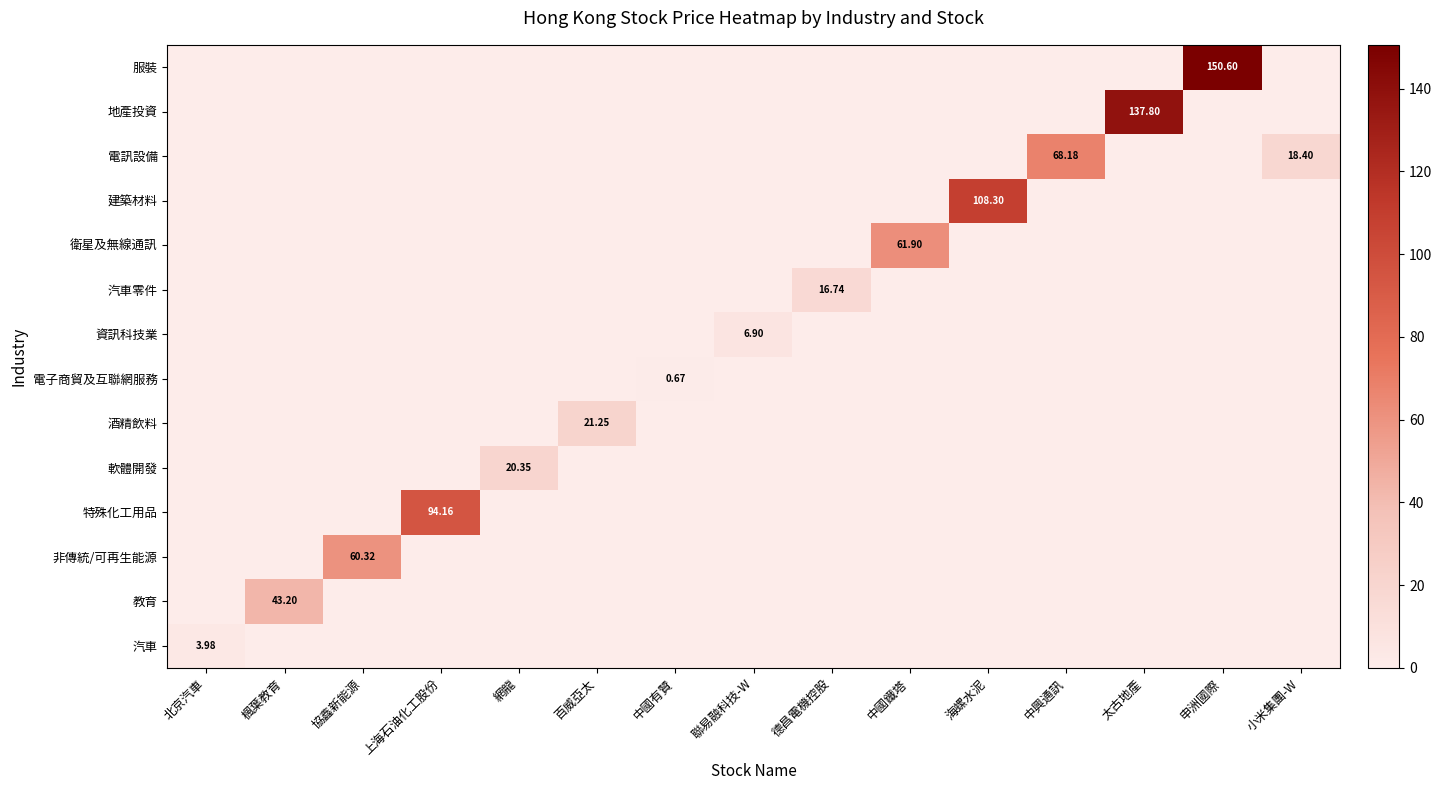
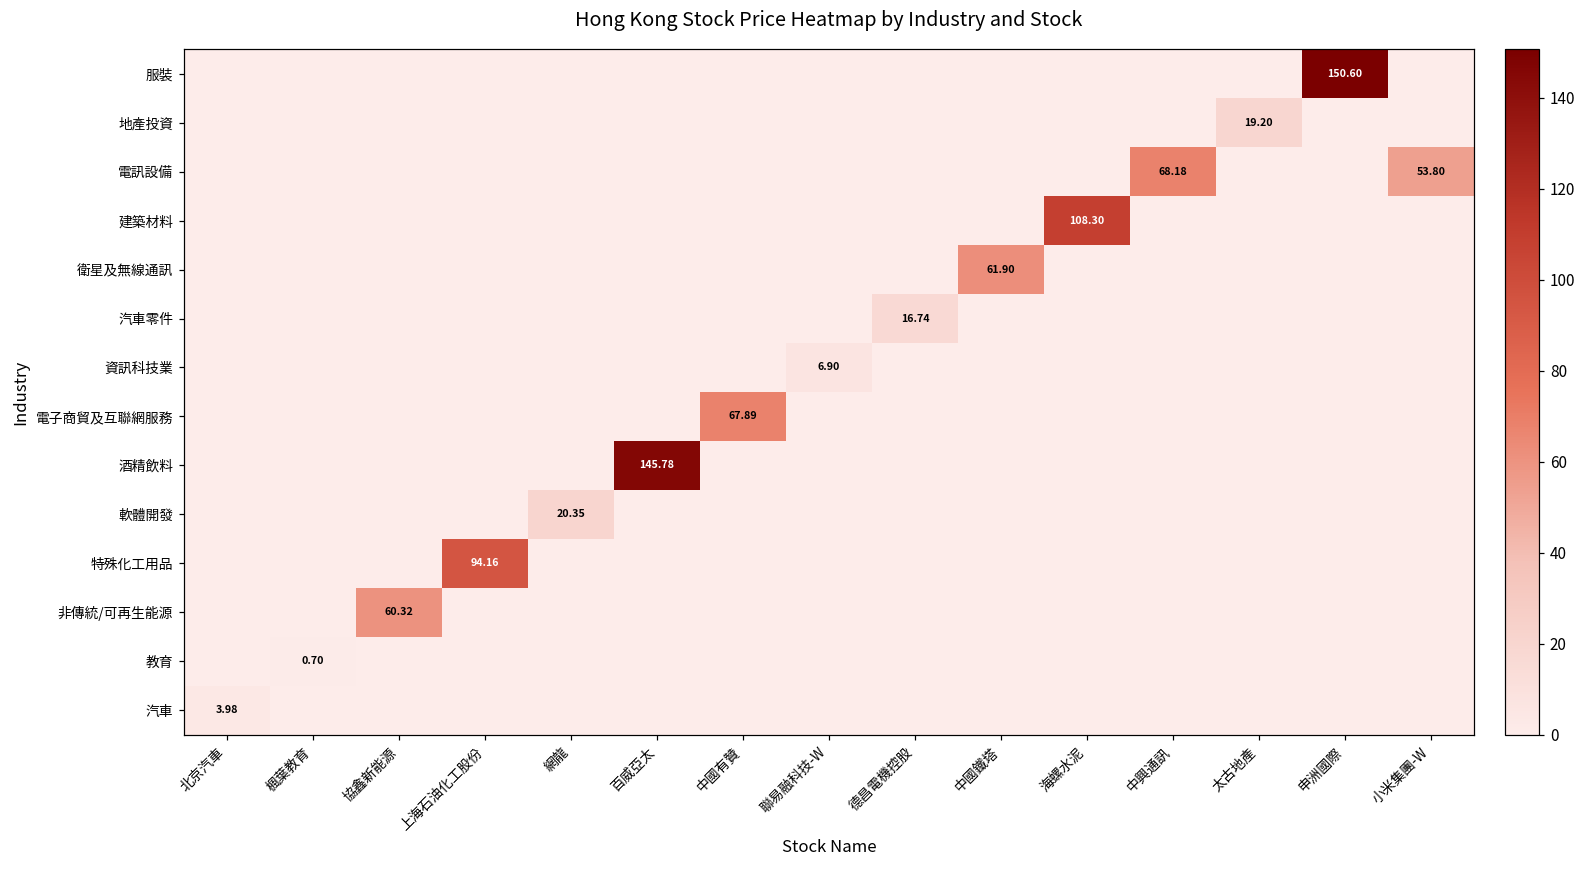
地產投資, 太古地產: 137.80 -> 19.20
電訊設備, 小米集團-W: 18.40 -> 53.80
電子商貿及互聯網服務, 中國有贊: 0.67 -> 67.89
酒精飲料, 百威亞太: 21.25 -> 145.78
教育, 楓葉教育: 43.20 -> 0.70
